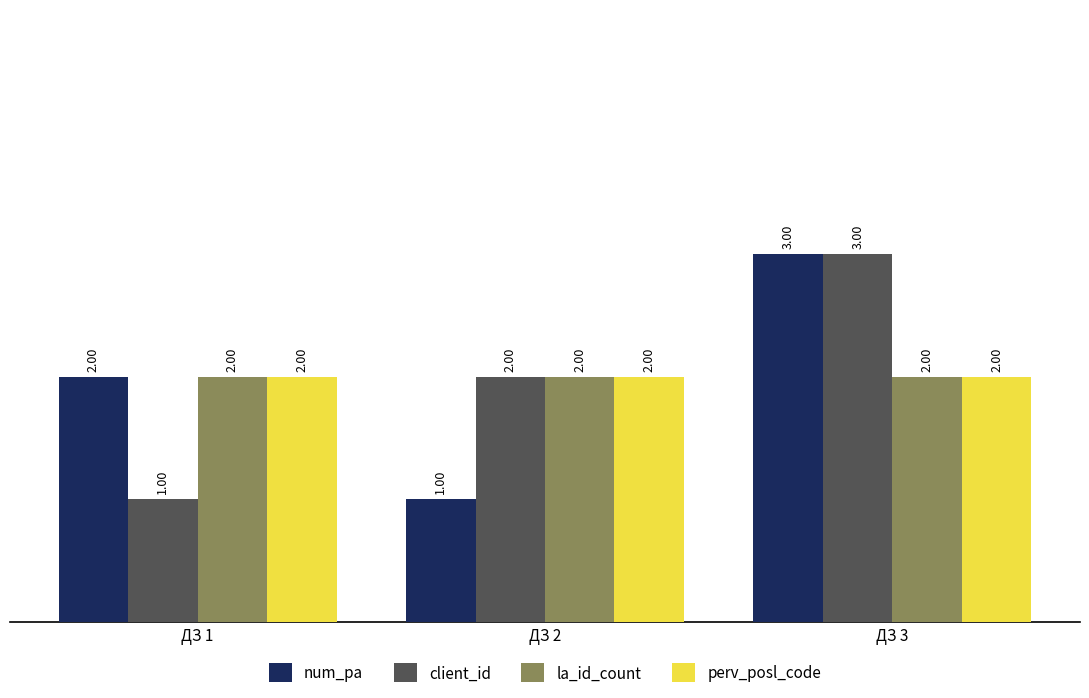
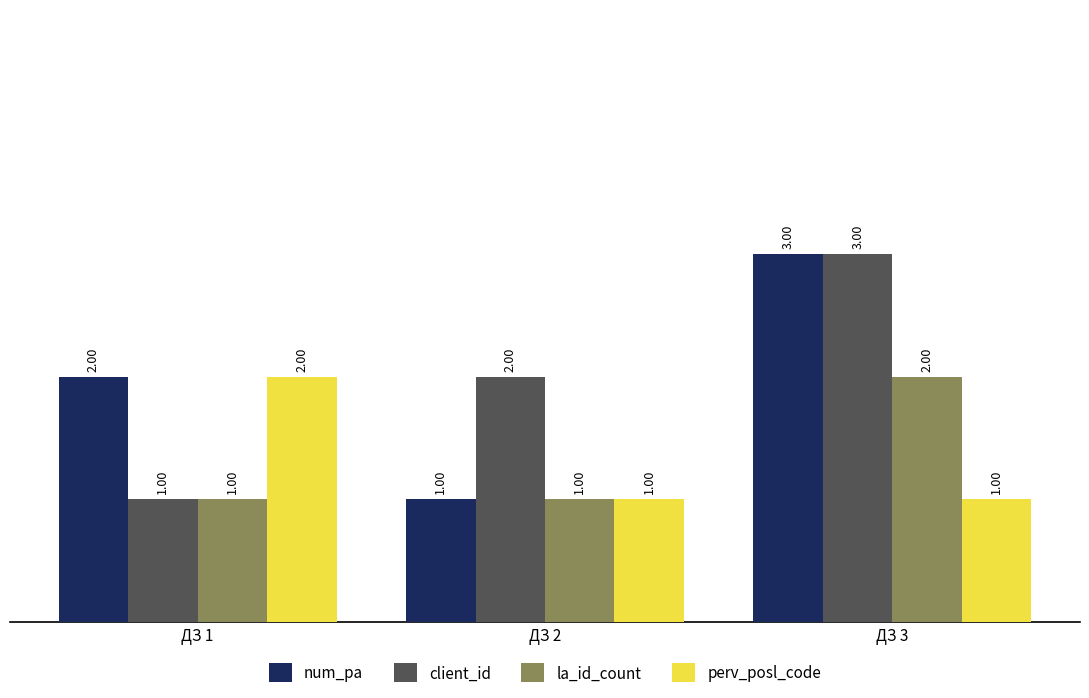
la_id_count, ДЗ 1: 2.00 -> 1.00
la_id_count, ДЗ 2: 2.00 -> 1.00
perv_posl_code, ДЗ 2: 2.00 -> 1.00
perv_posl_code, ДЗ 3: 2.00 -> 1.00
